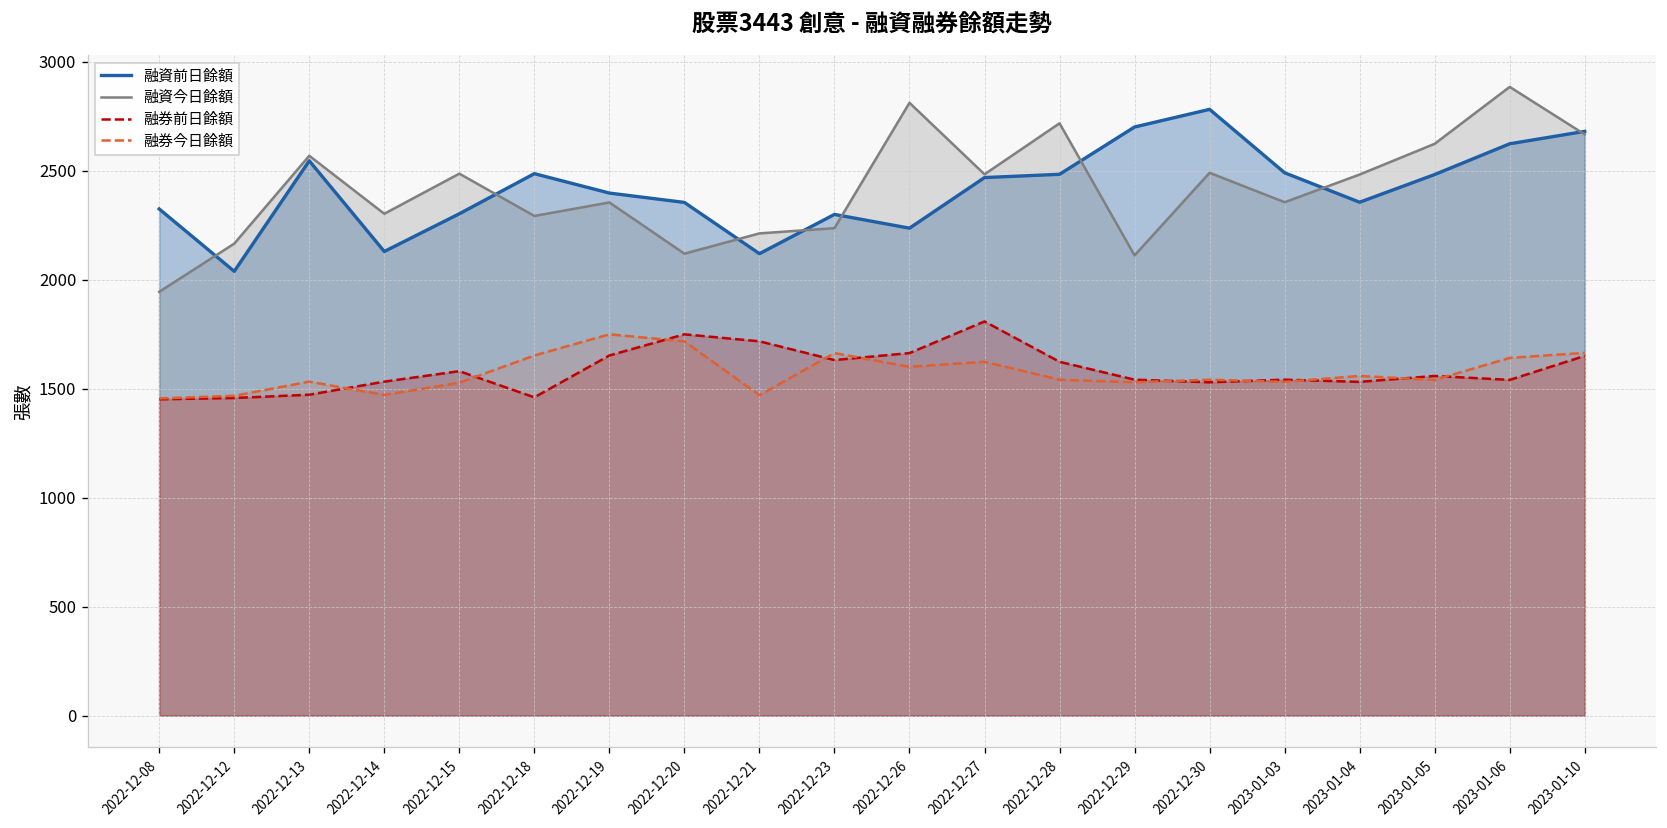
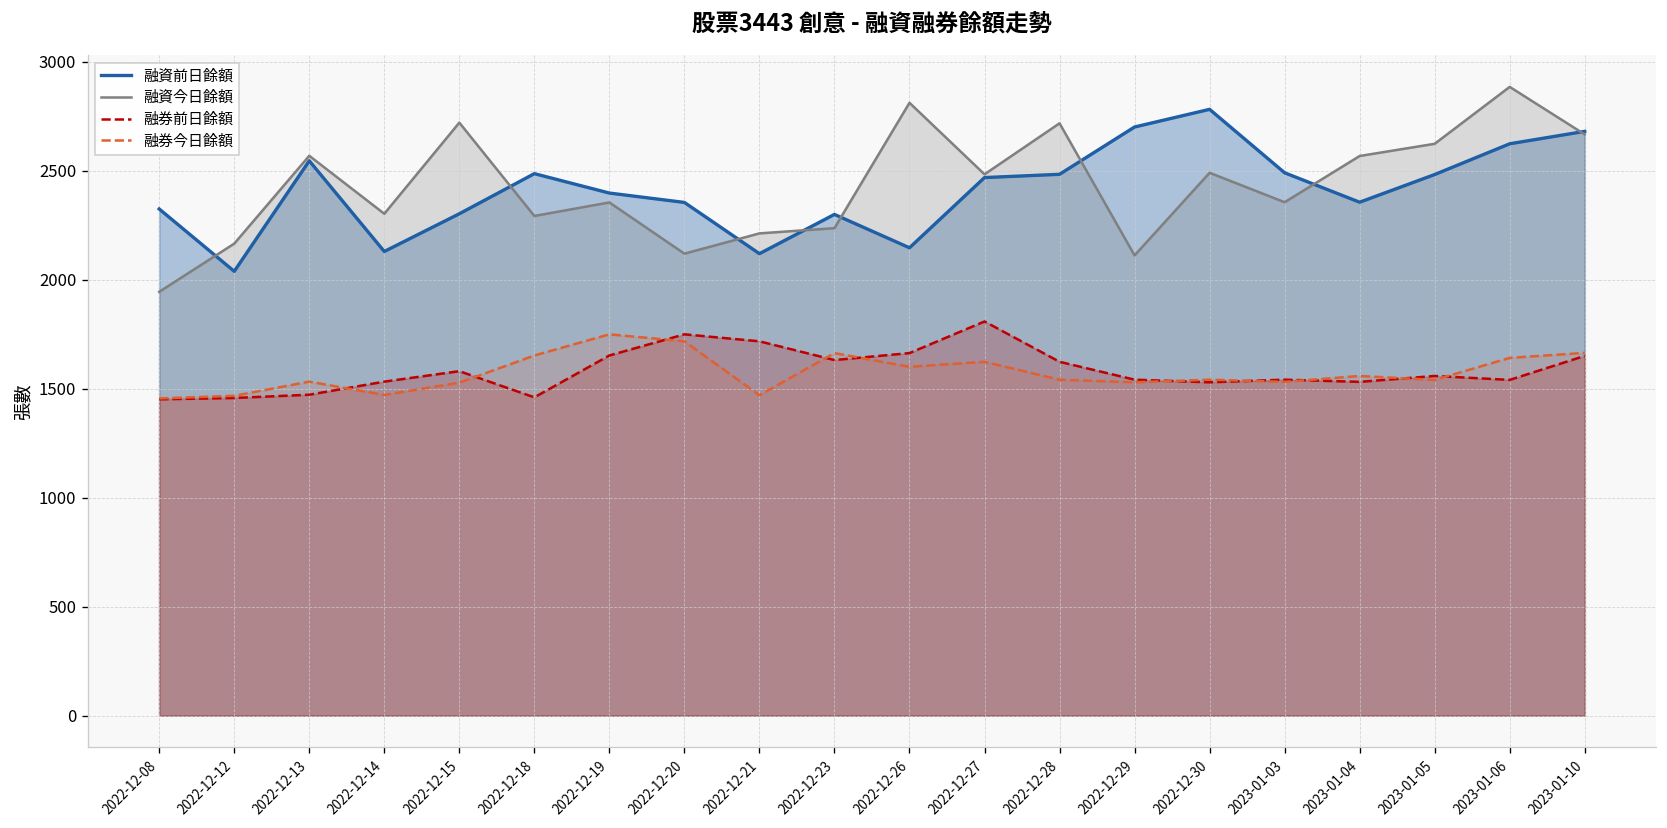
融資今日餘額, 2022-12-15: 2490 -> 2720
融資前日餘額, 2022-12-26: 2240 -> 2150
融資今日餘額, 2023-01-04: 2480 -> 2570
